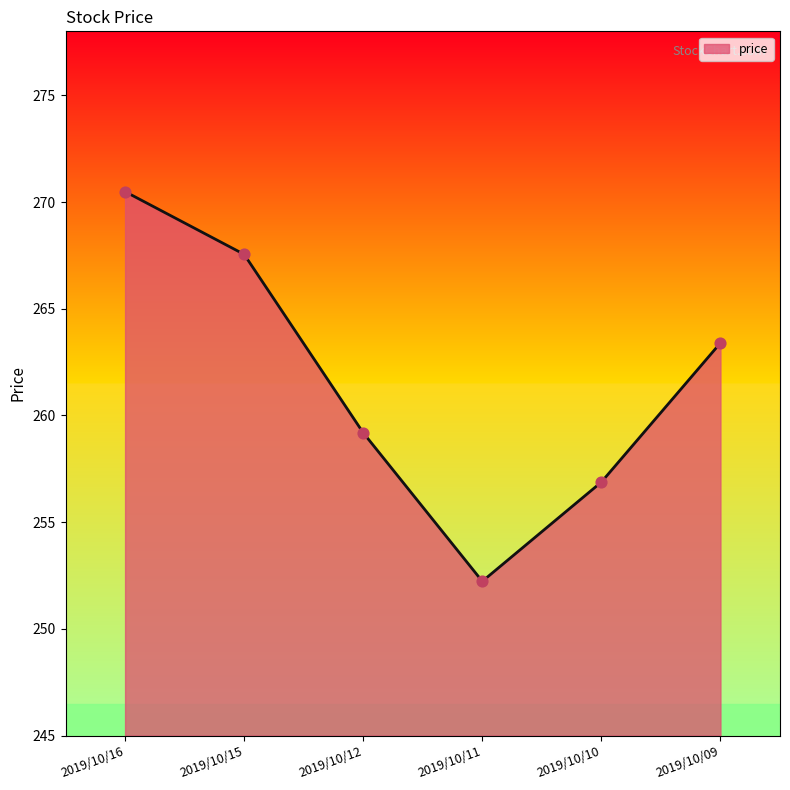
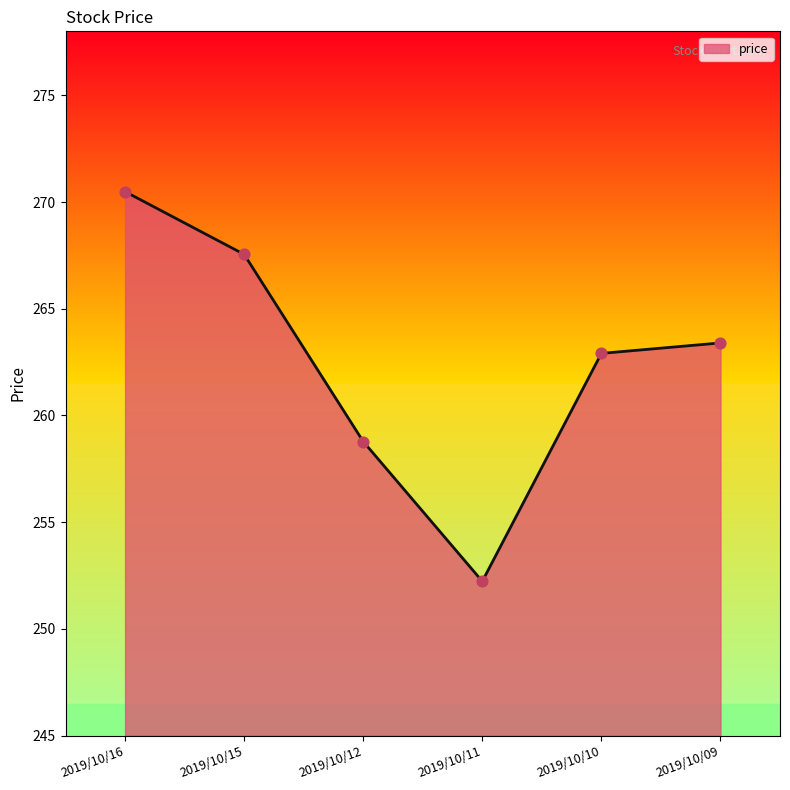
2019/10/12: 259.2 -> 258.8
2019/10/10: 256.9 -> 262.9
